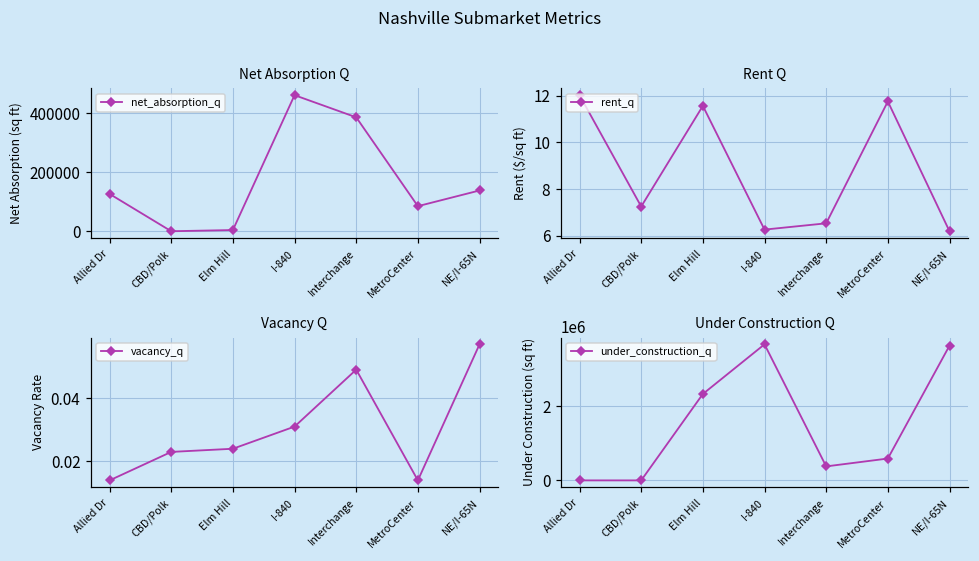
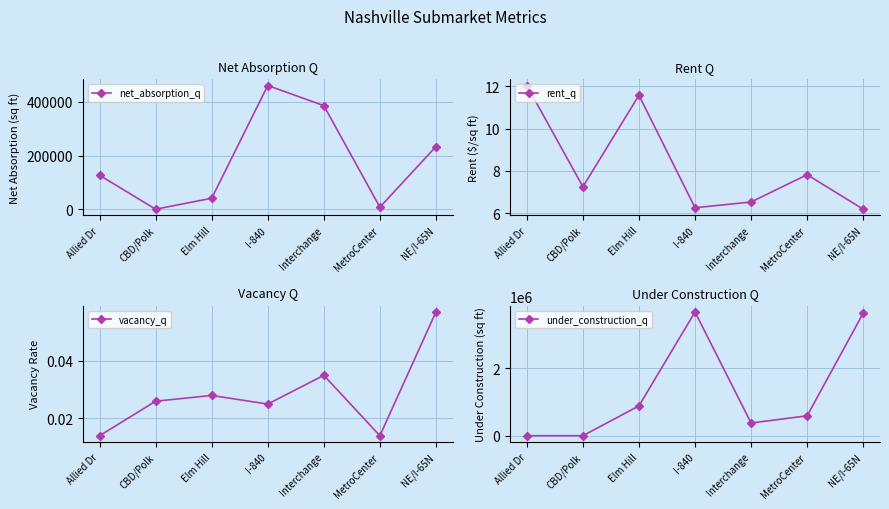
Net Absorption Q, Elm Hill: 0 -> 40000
Net Absorption Q, MetroCenter: 80000 -> 10000
Net Absorption Q, NE/I-65N: 140000 -> 230000
Rent Q, MetroCenter: 11.8 -> 7.8
Vacancy Q, CBD/Polk: 0.023 -> 0.026
Vacancy Q, Elm Hill: 0.024 -> 0.028
Vacancy Q, I-840: 0.031 -> 0.025
Vacancy Q, Interchange: 0.049 -> 0.035
Under Construction Q, Elm Hill: 2300000 -> 900000
